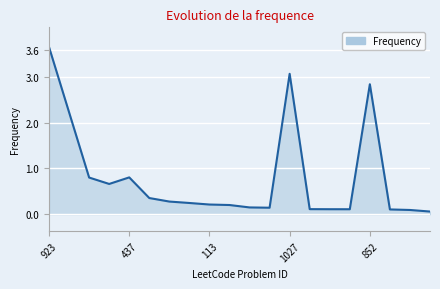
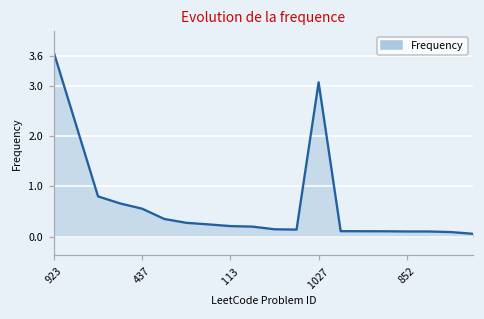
437: 0.8 -> 0.6
852: 2.8 -> 0.1
